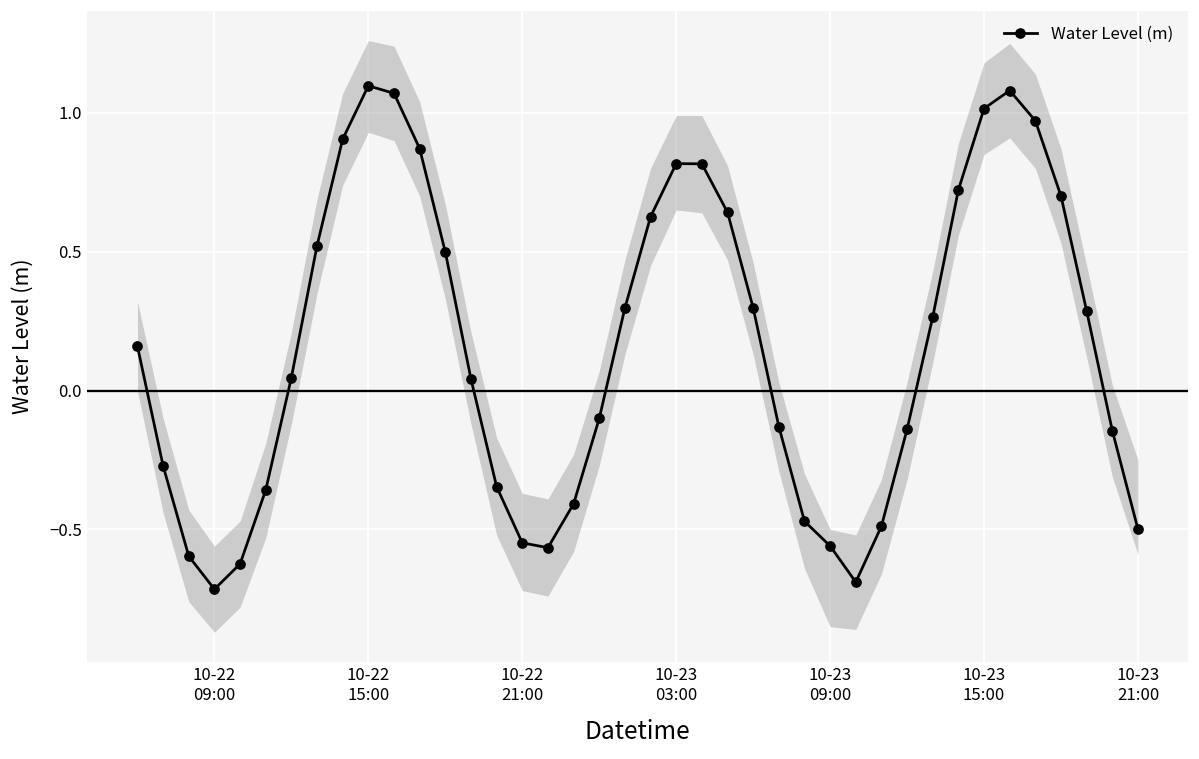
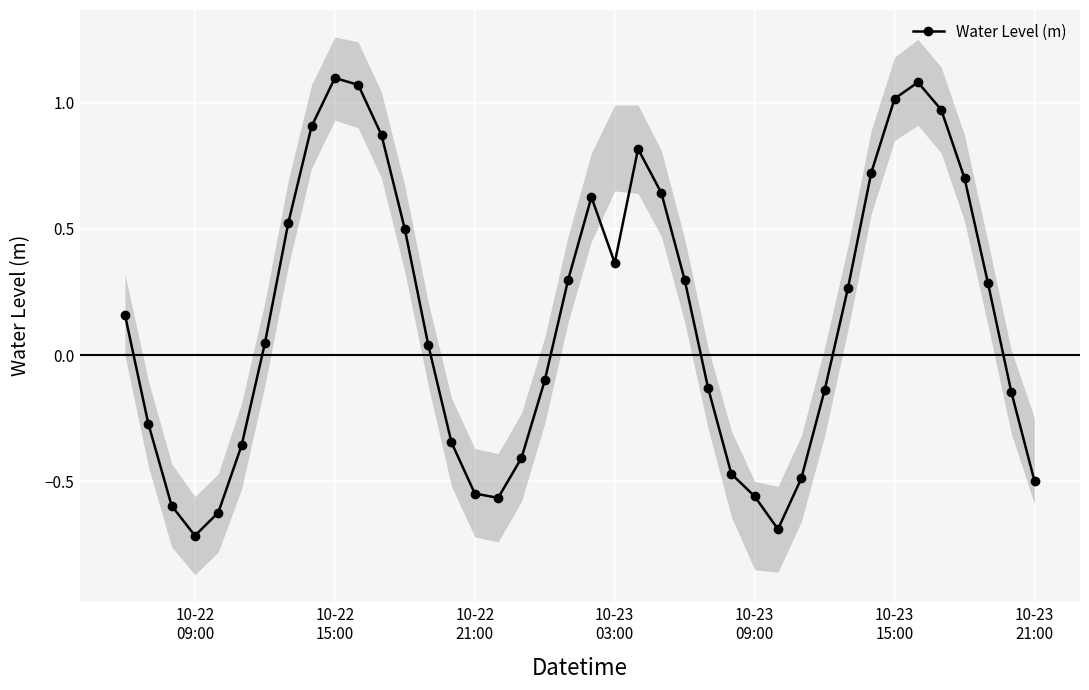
Water Level (m), 10-23 03:00: 0.82 -> 0.36
